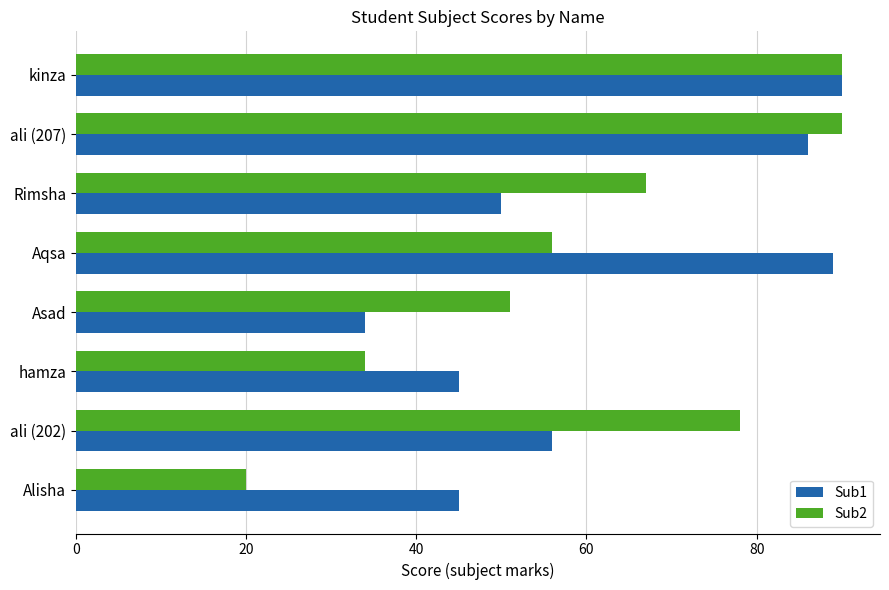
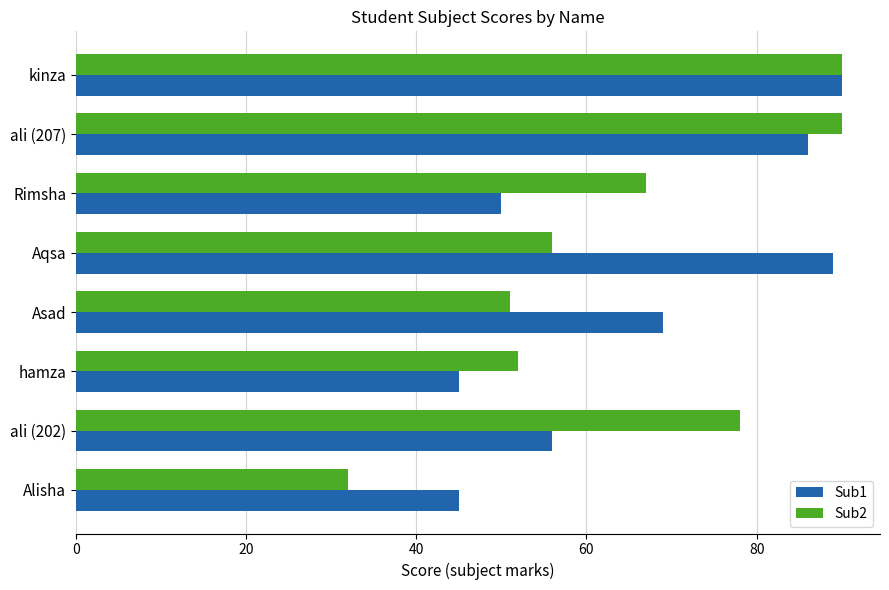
Sub1, Asad: 34 -> 69
Sub2, hamza: 34 -> 52
Sub2, Alisha: 20 -> 32
